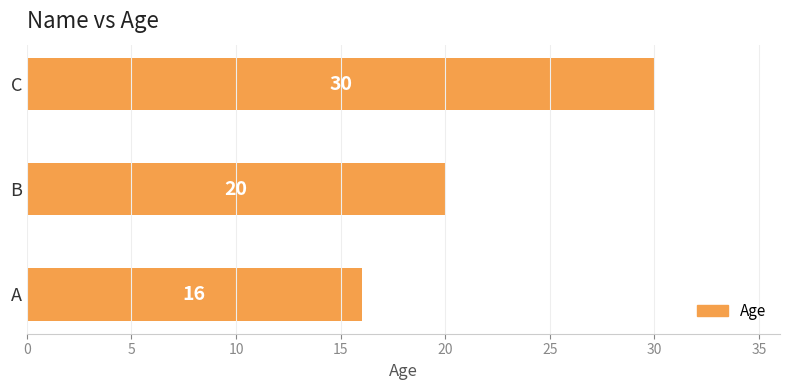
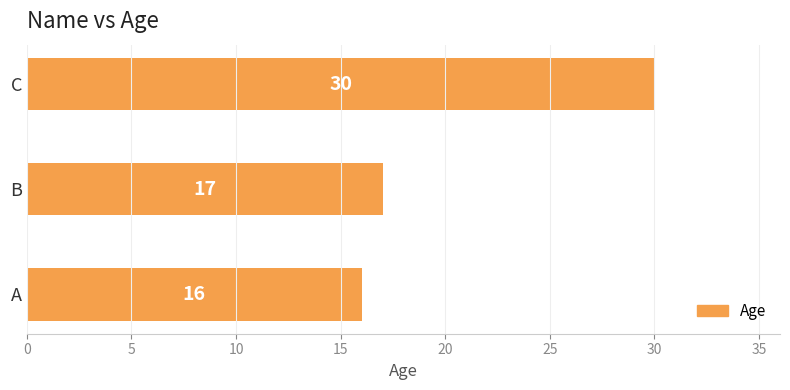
B: 20 -> 17
